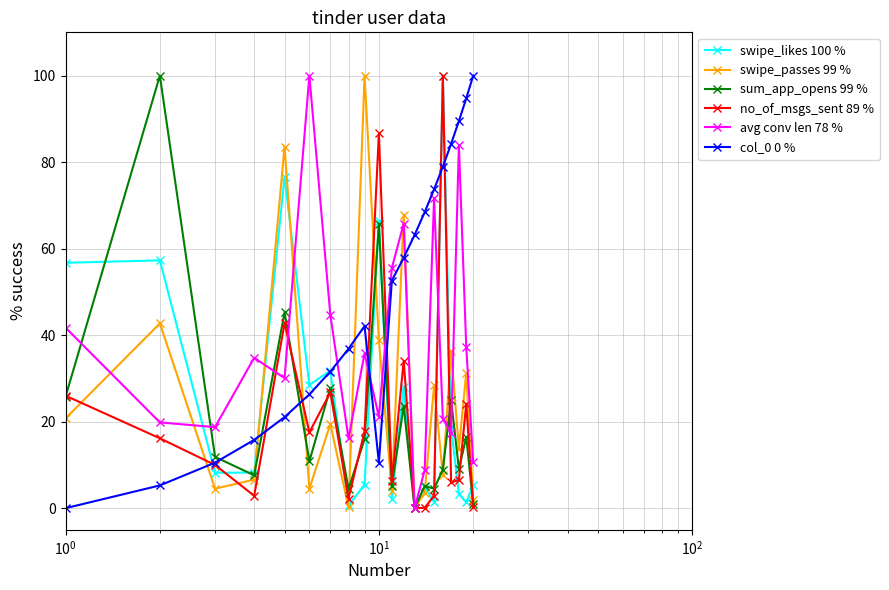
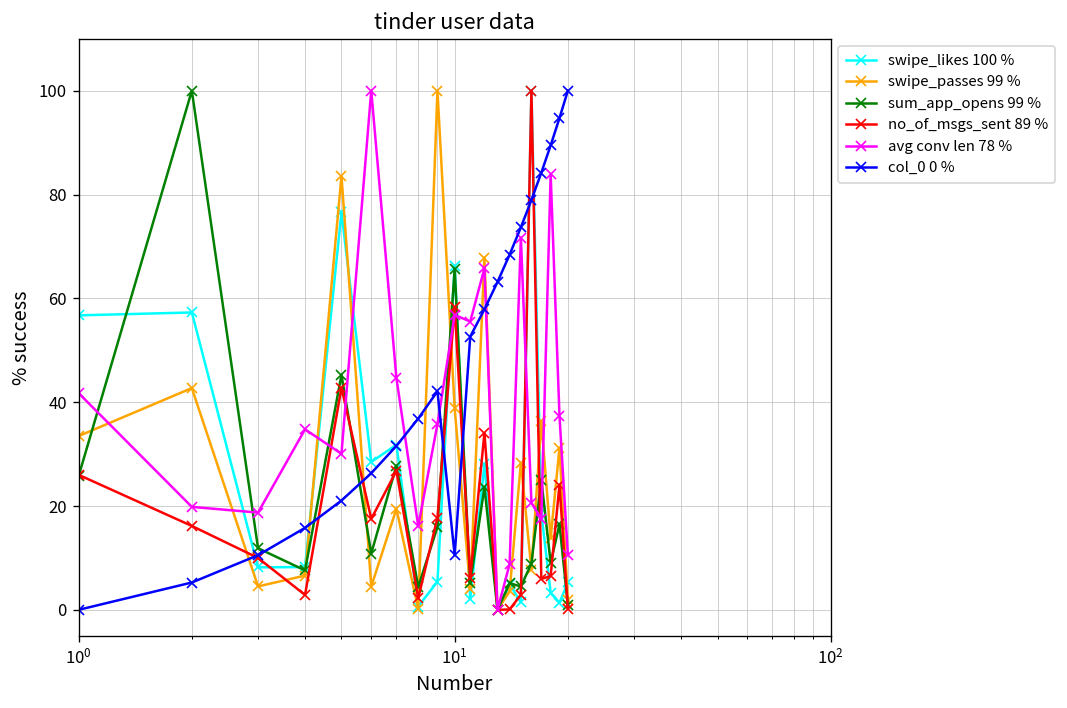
swipe_passes 99 %, 10^0: 21 -> 33
no_of_msgs_sent 89 %, 10^1: 87 -> 58
avg conv len 78 %, 10^1: 21 -> 57
